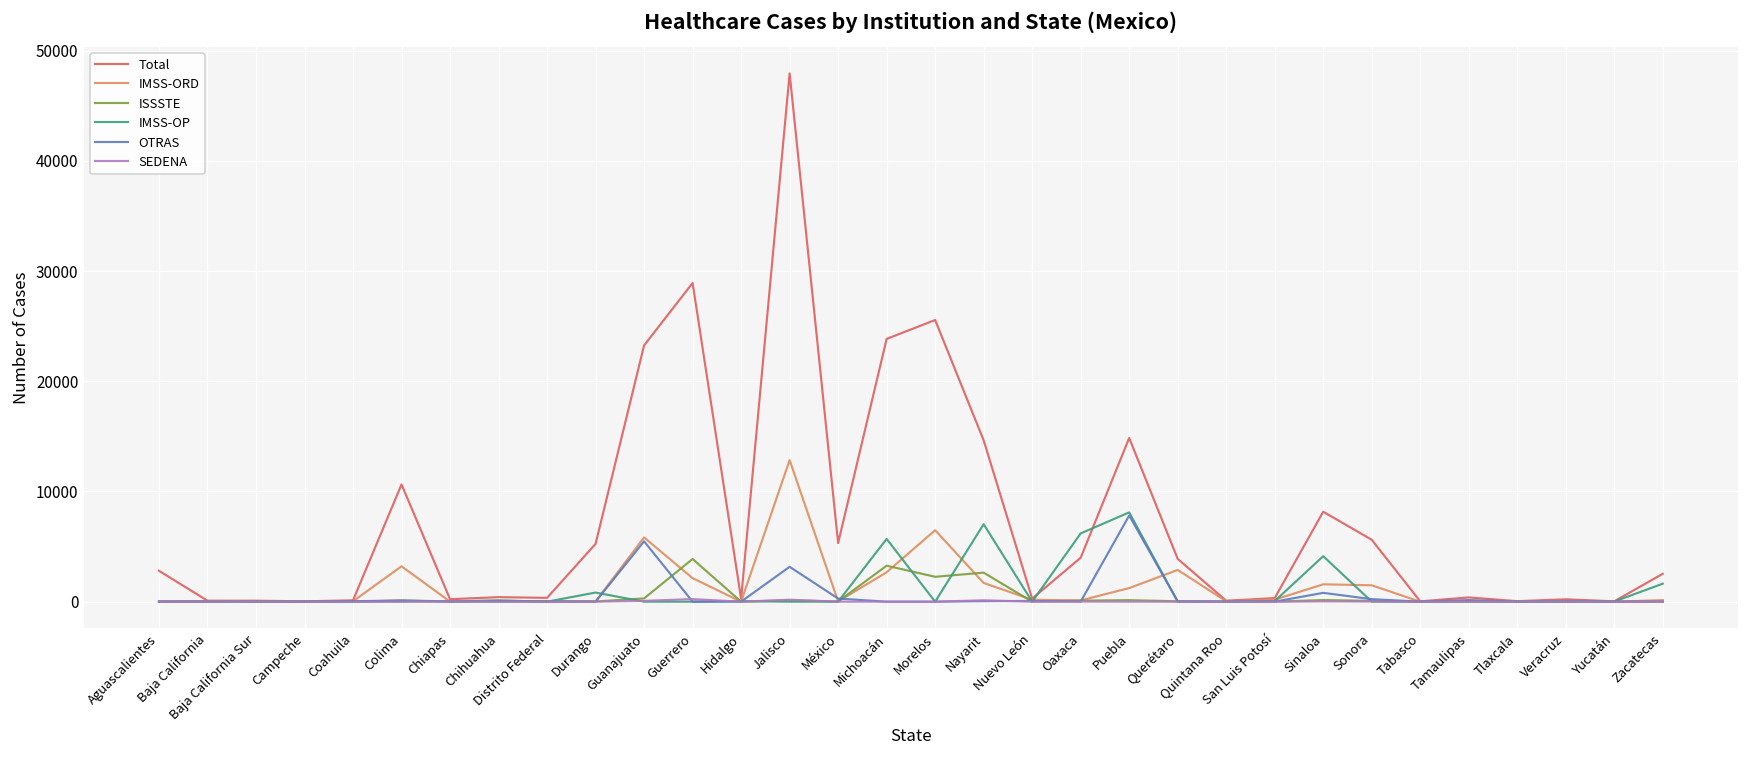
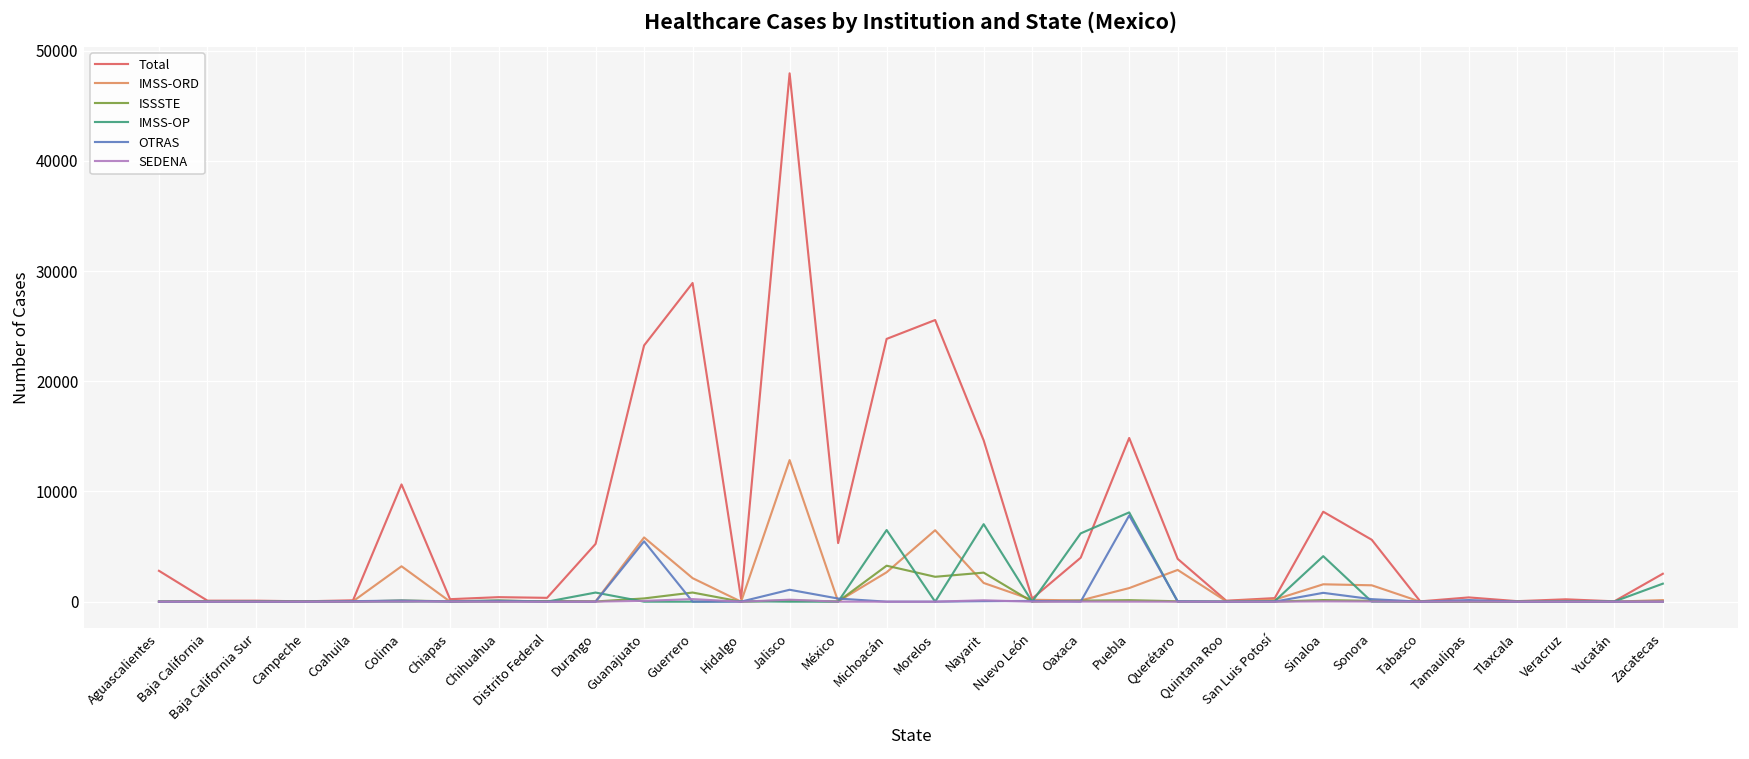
ISSSTE, Guerrero: 3900 -> 800
OTRAS, Jalisco: 3200 -> 1100
IMSS-OP, Michoacán: 5700 -> 6500
